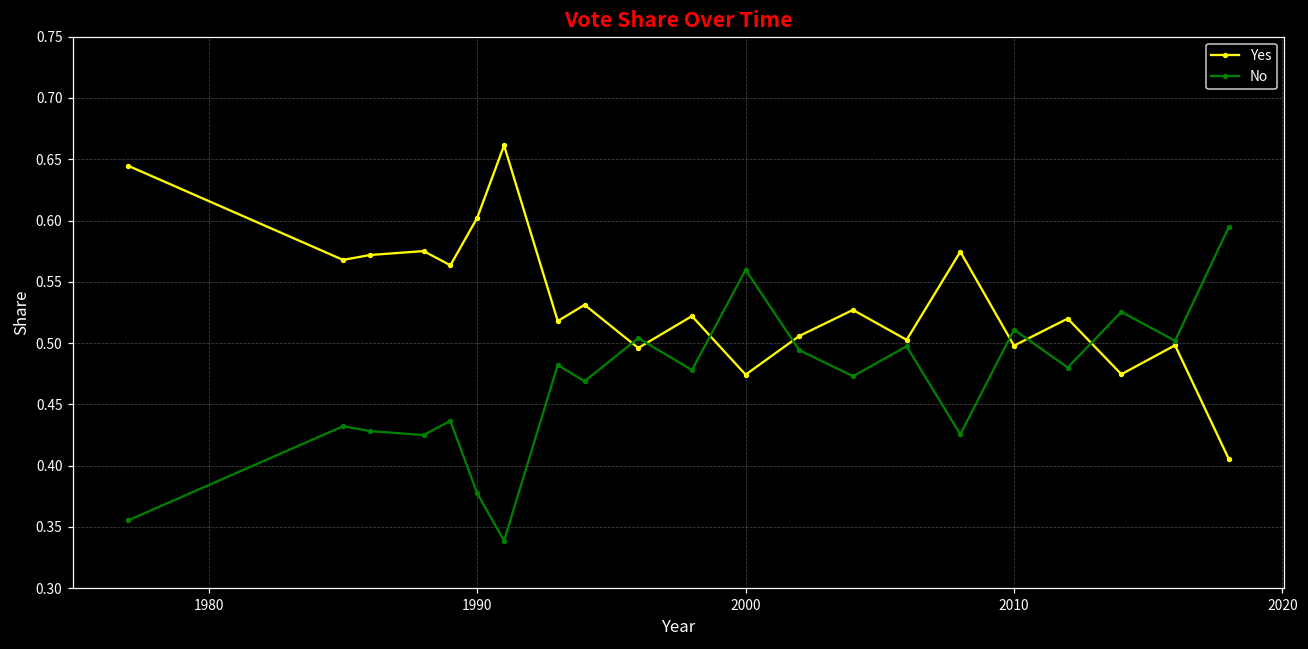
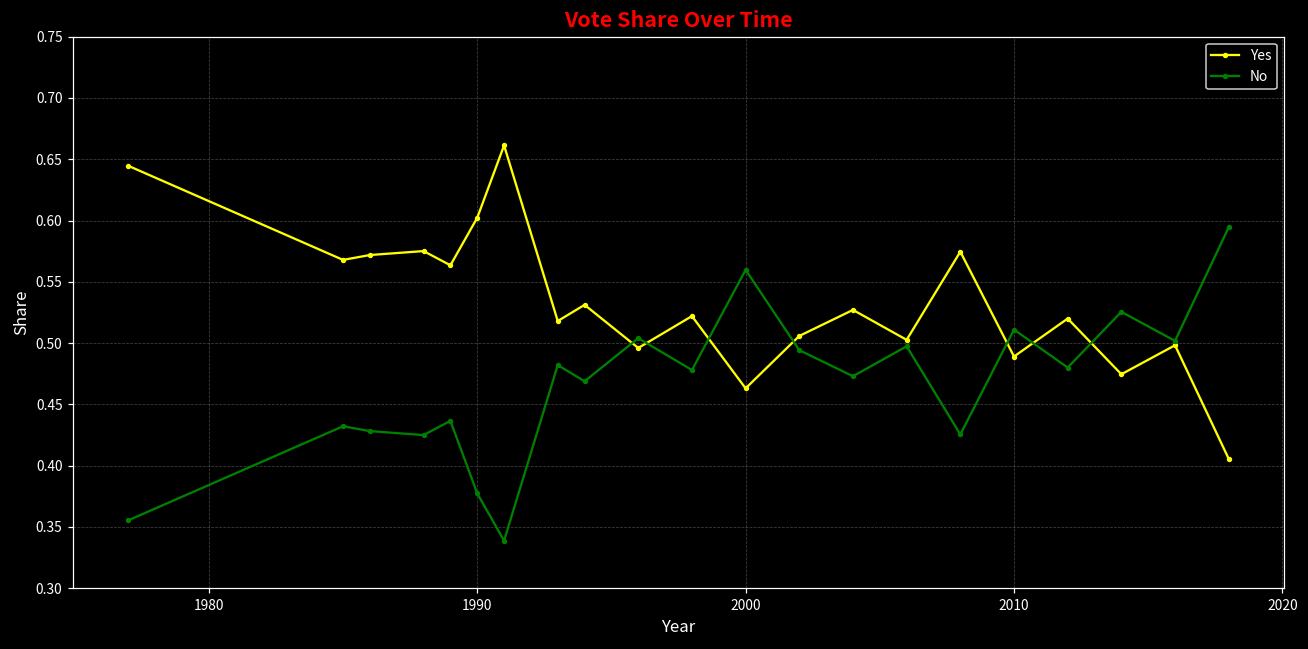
Yes, 2000: 0.474 -> 0.463
Yes, 2010: 0.498 -> 0.489
